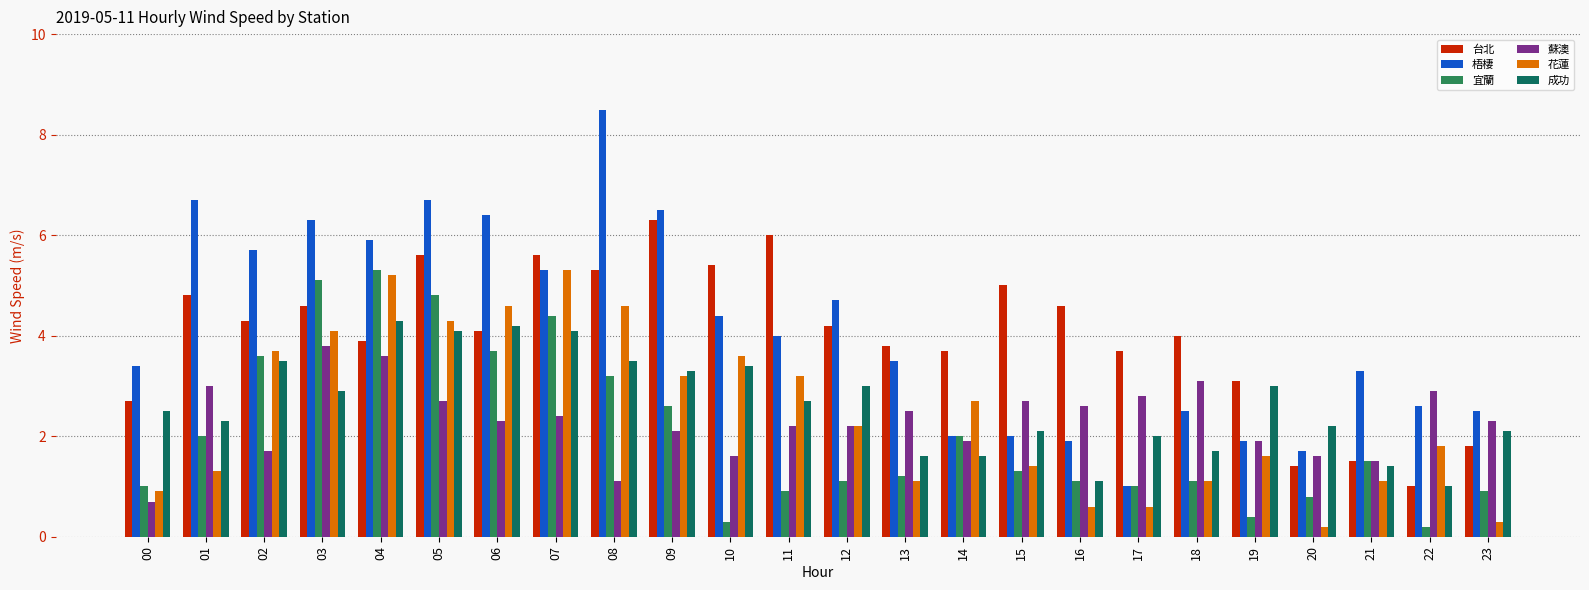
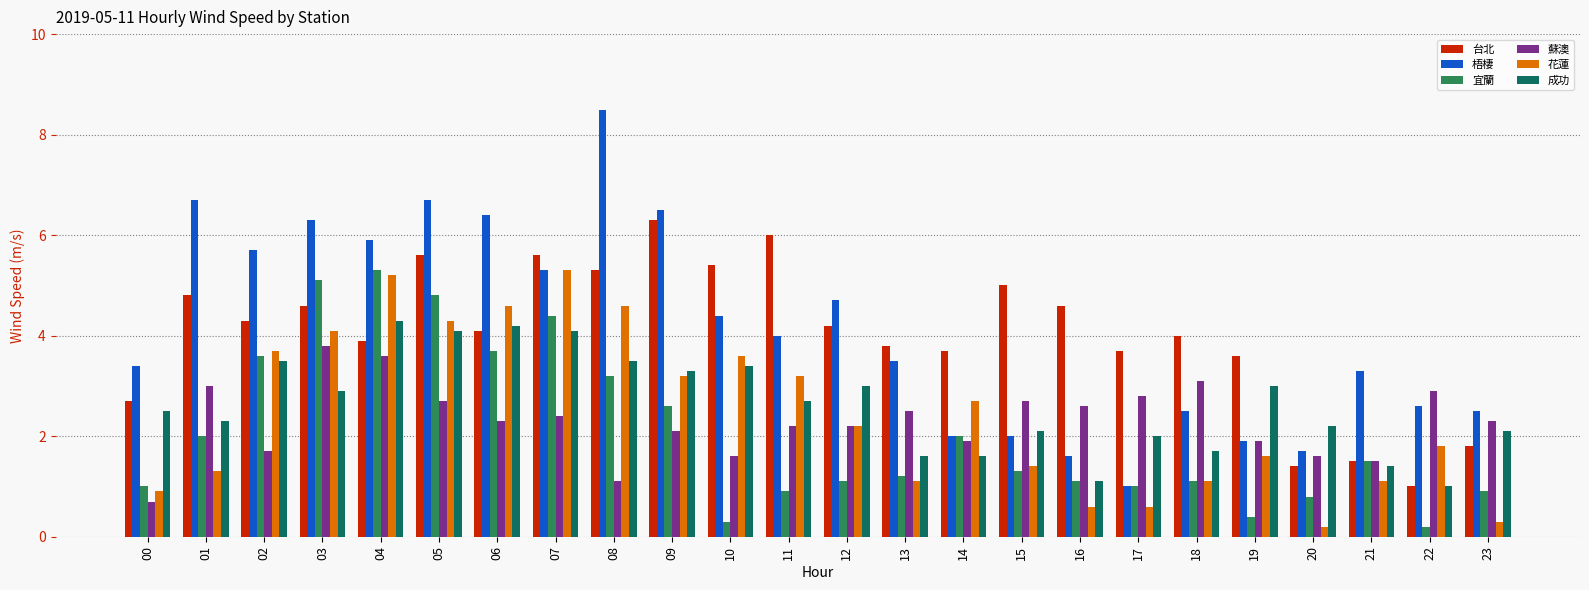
梧棲, 16: 1.9 -> 1.6
台北, 19: 3.1 -> 3.6
